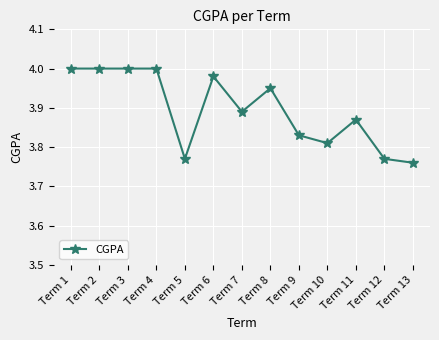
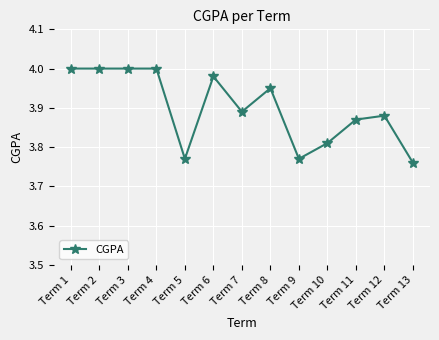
Term 9: 3.83 -> 3.77
Term 12: 3.77 -> 3.88
